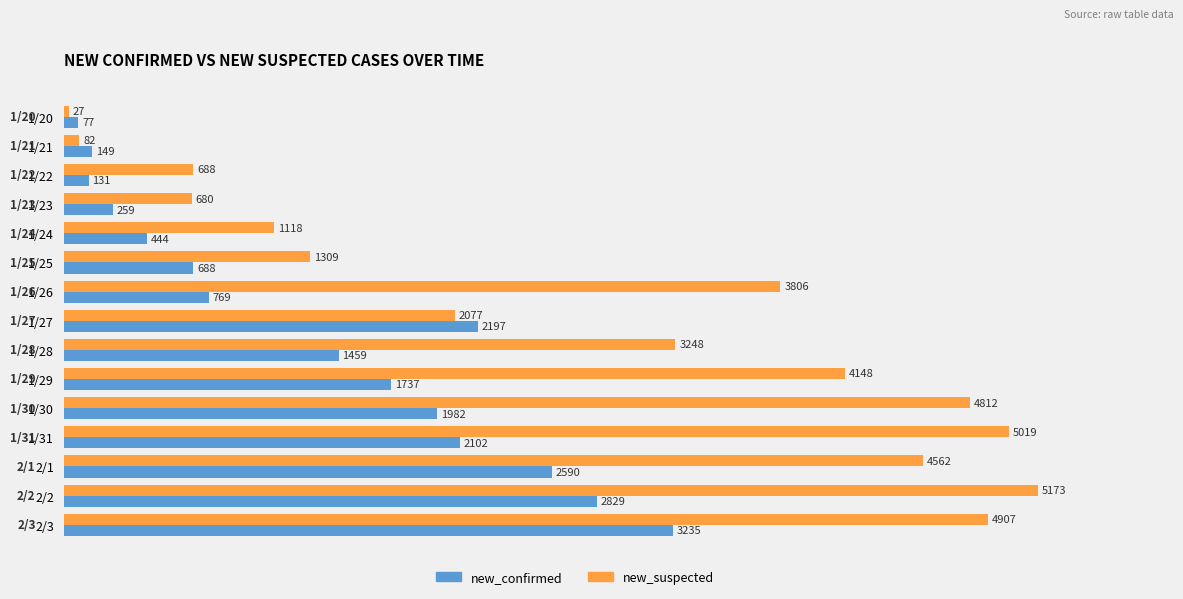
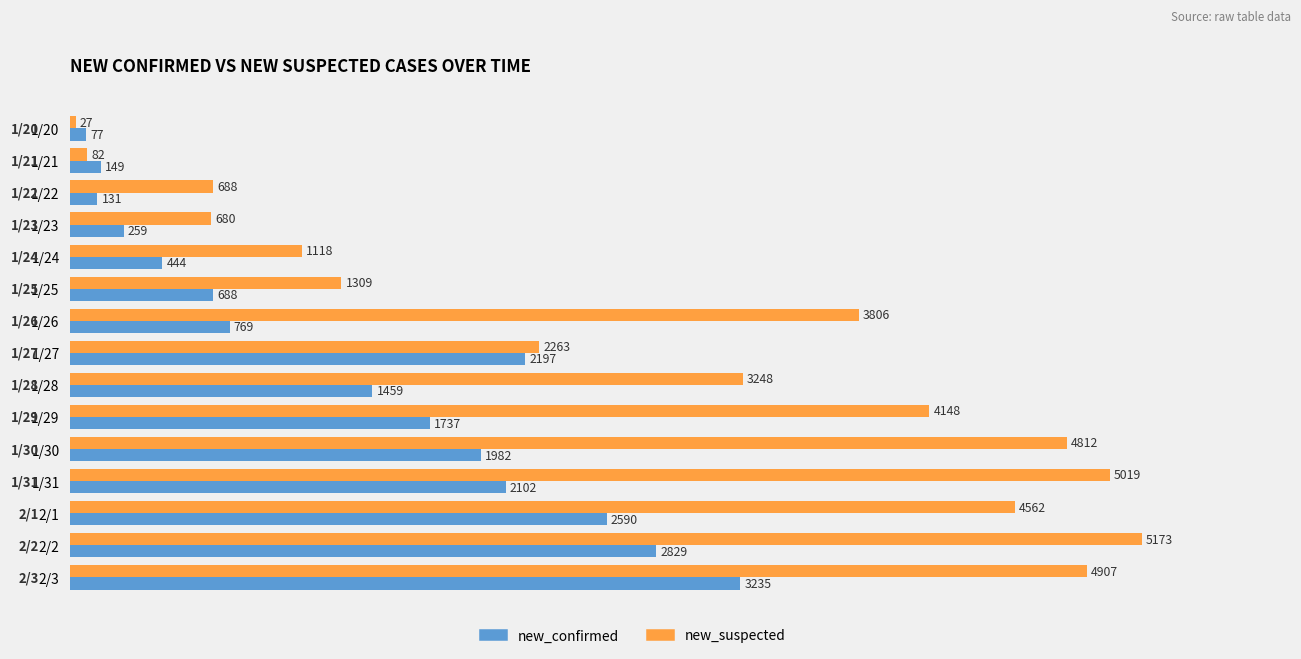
new_suspected, 1/27: 2077 -> 2263
